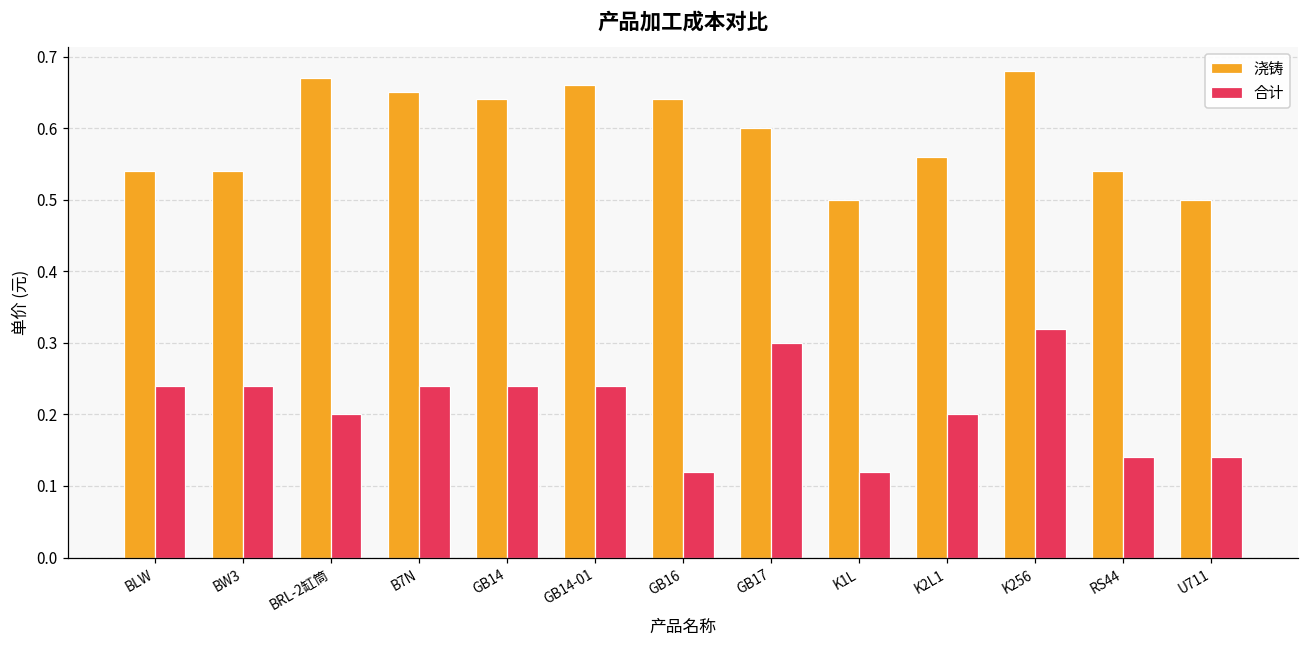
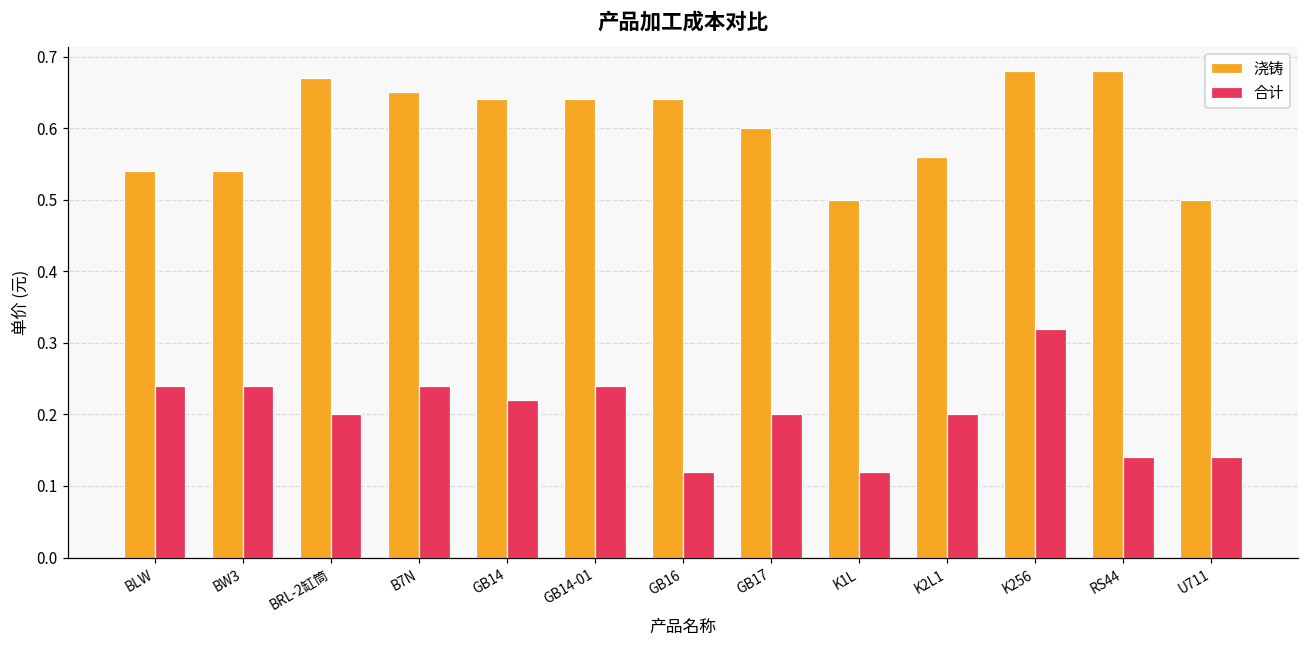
合计, GB14: 0.24 -> 0.22
浇铸, GB14-01: 0.66 -> 0.64
合计, GB17: 0.3 -> 0.2
浇铸, RS44: 0.54 -> 0.68
